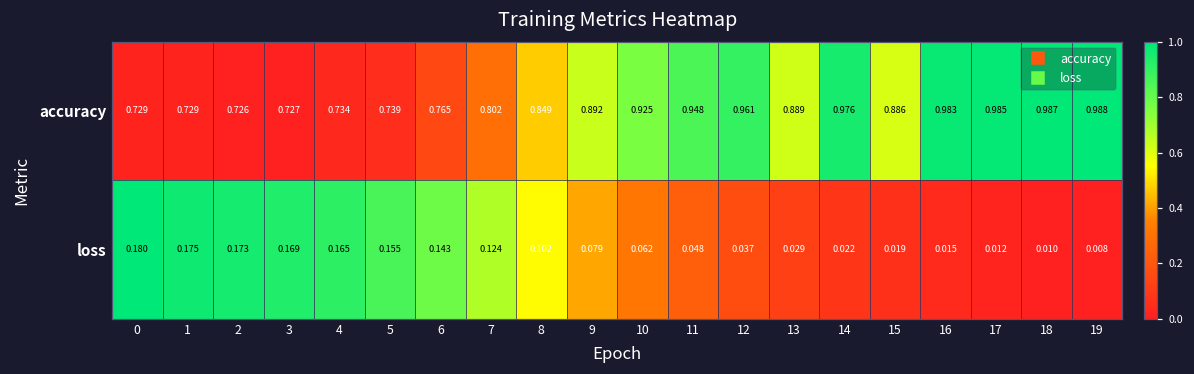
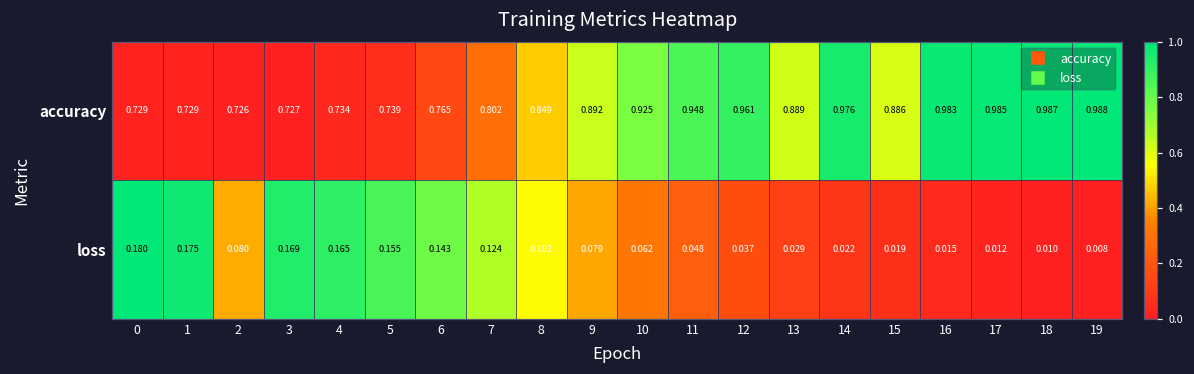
loss, 2: 0.173 -> 0.080
